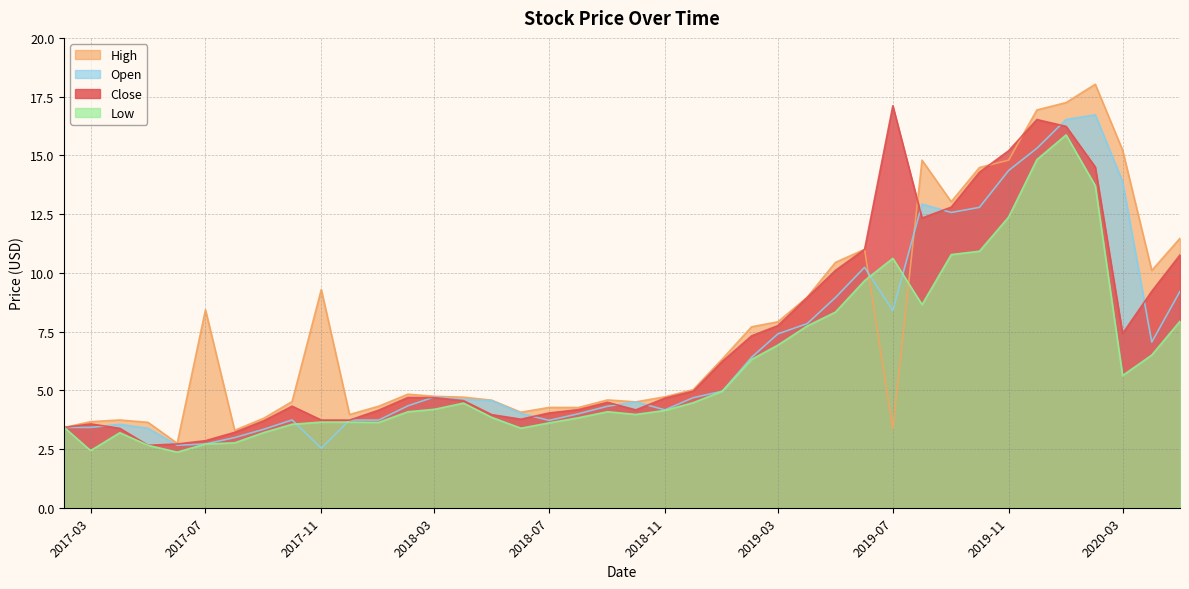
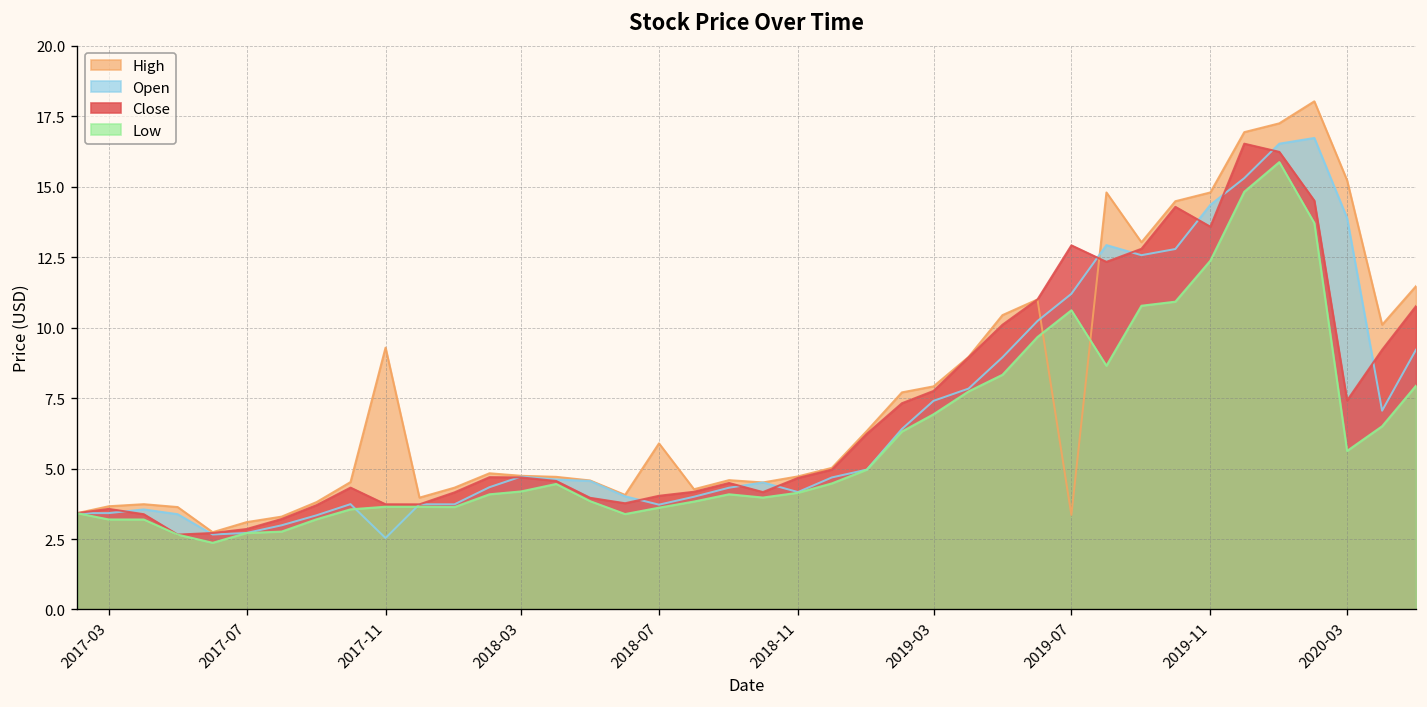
Low, 2017-03: 2.4 -> 3.2
High, 2017-07: 8.4 -> 3.1
High, 2018-07: 4.3 -> 5.9
Open, 2019-07: 8.4 -> 11.2
Close, 2019-07: 17.1 -> 12.9
Close, 2019-11: 15.2 -> 13.6
